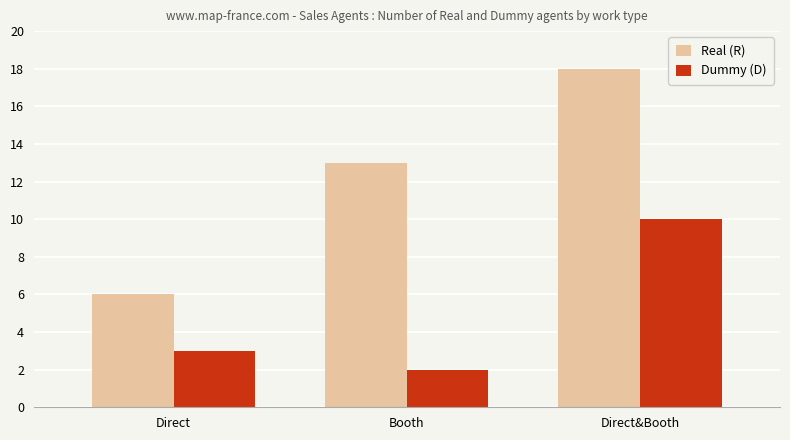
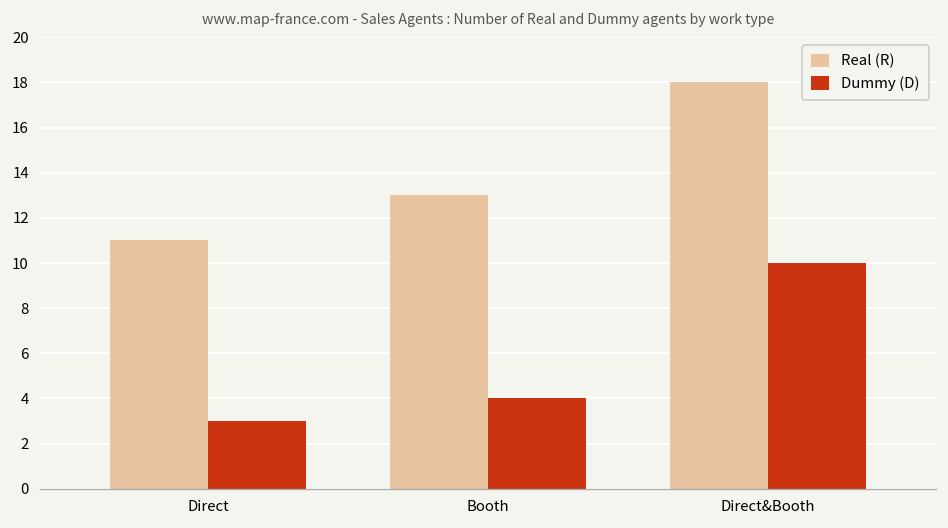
Real (R), Direct: 6 -> 11
Dummy (D), Booth: 2 -> 4
